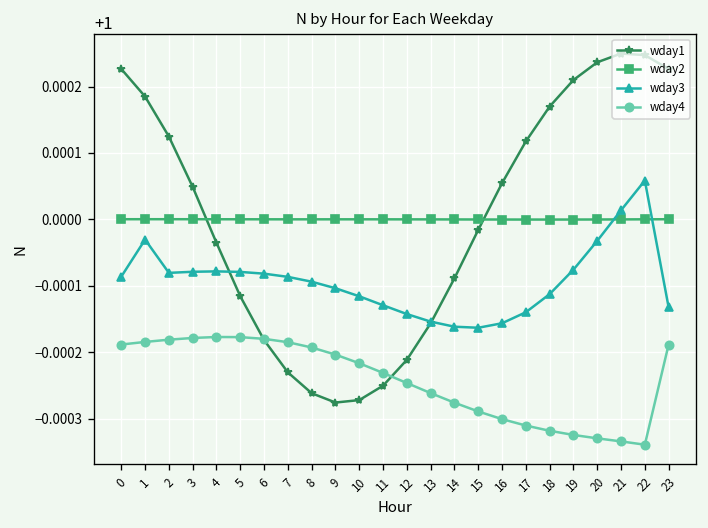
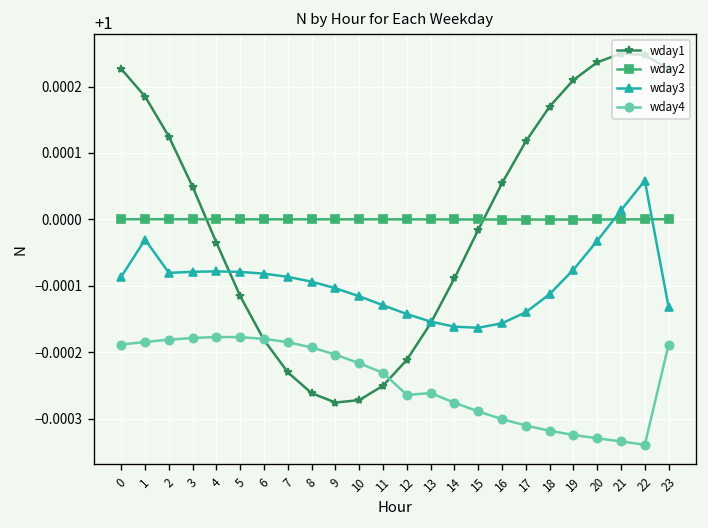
wday4, 12: 0.99975 -> 0.99974
